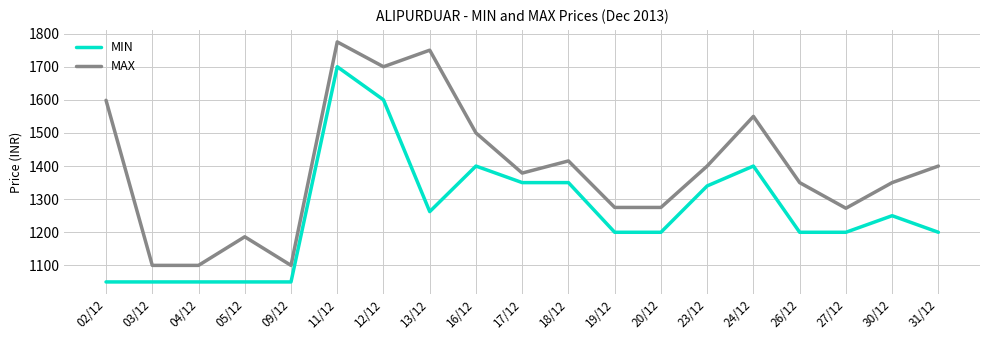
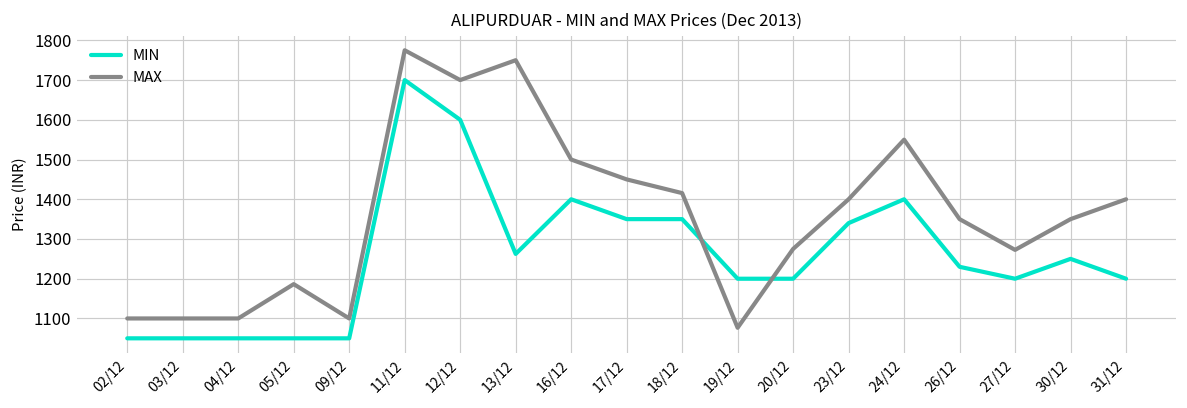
MAX, 02/12: 1600 -> 1100
MAX, 17/12: 1380 -> 1450
MAX, 19/12: 1280 -> 1080
MIN, 26/12: 1200 -> 1230
